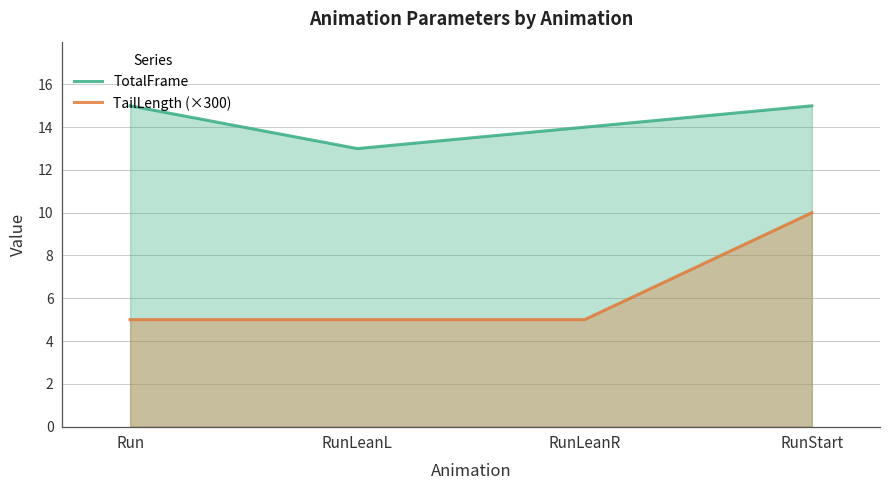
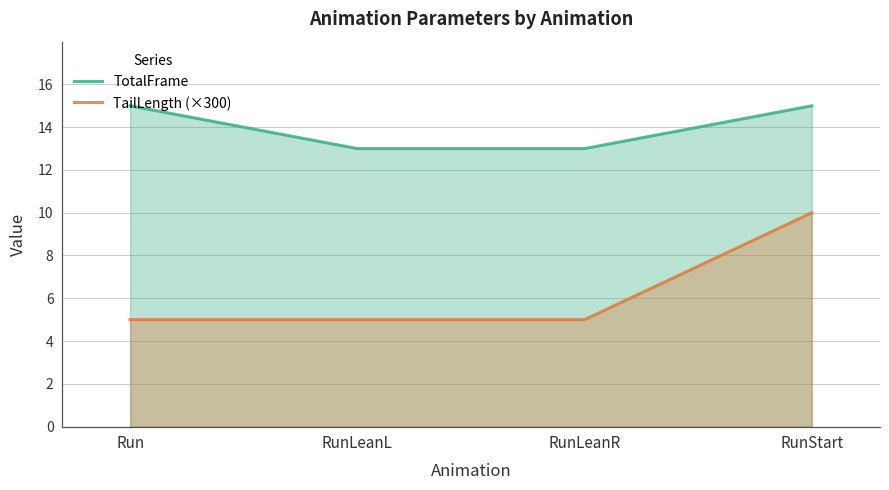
TotalFrame, RunLeanR: 14 -> 13
